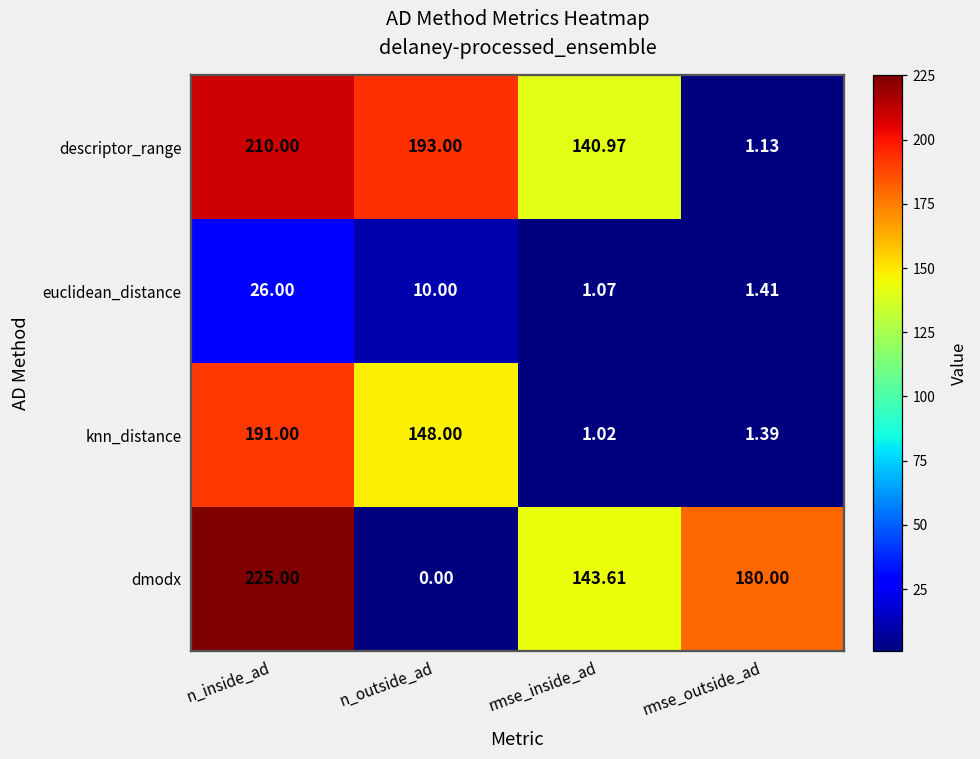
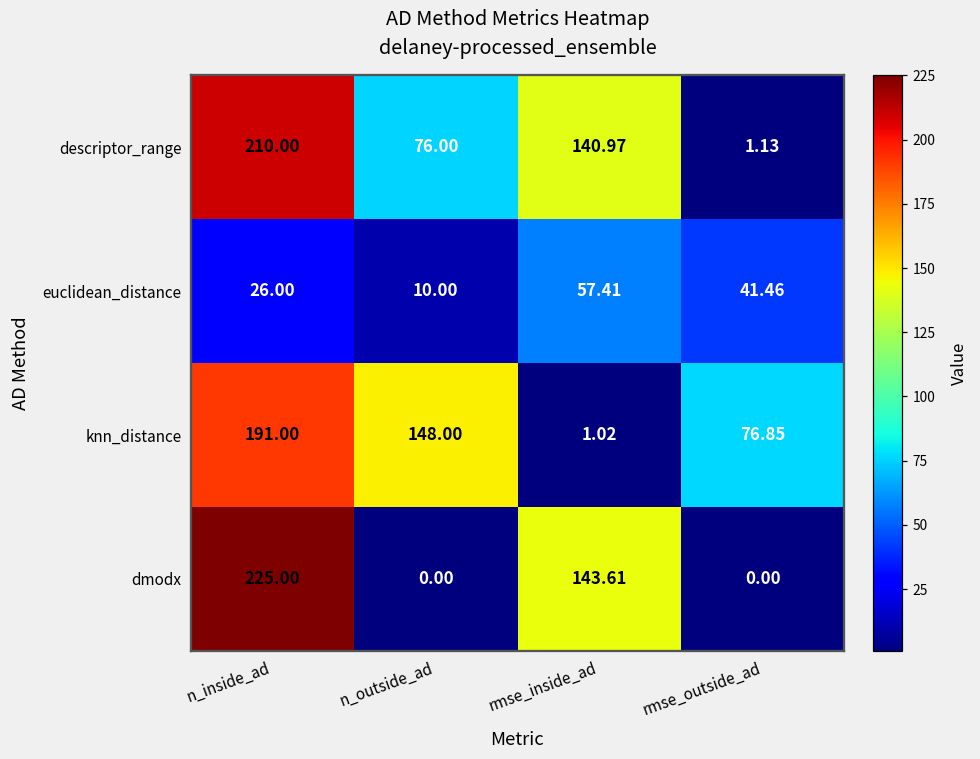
descriptor_range, n_outside_ad: 193.00 -> 76.00
euclidean_distance, rmse_inside_ad: 1.07 -> 57.41
euclidean_distance, rmse_outside_ad: 1.41 -> 41.46
knn_distance, rmse_outside_ad: 1.39 -> 76.85
dmodx, rmse_outside_ad: 180.00 -> 0.00
